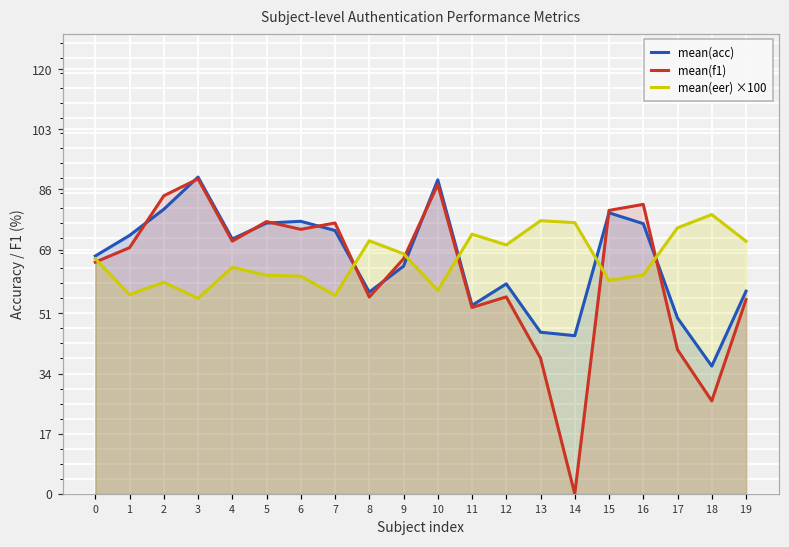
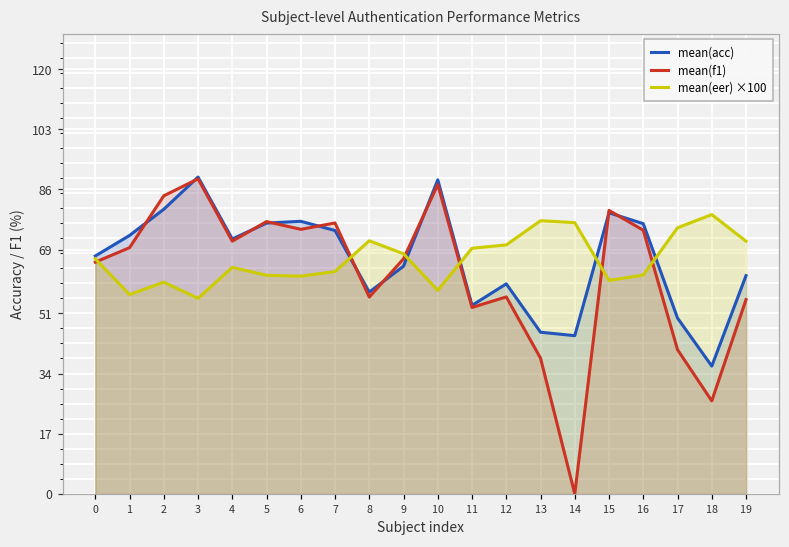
mean(eer) ×100, 7: 56 -> 63
mean(eer) ×100, 11: 73 -> 69
mean(f1), 16: 82 -> 74
mean(acc), 19: 57 -> 62
